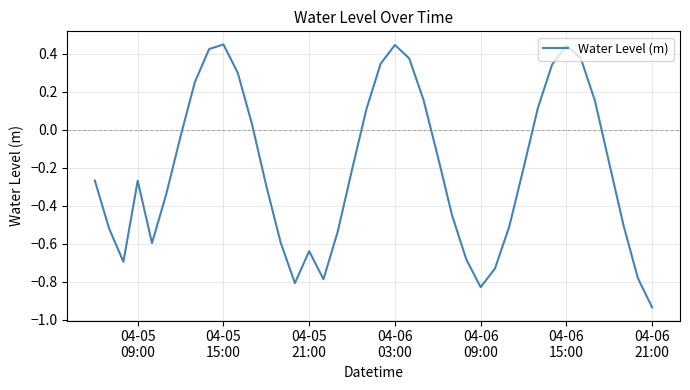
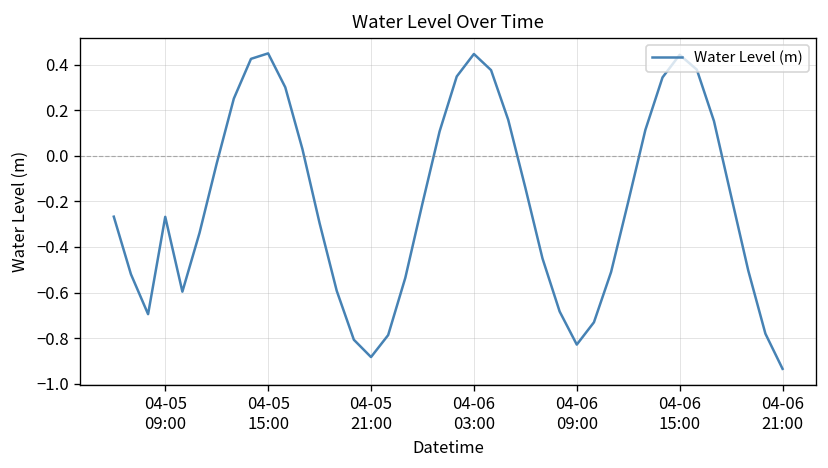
04-05 21:00: -0.64 -> -0.88
